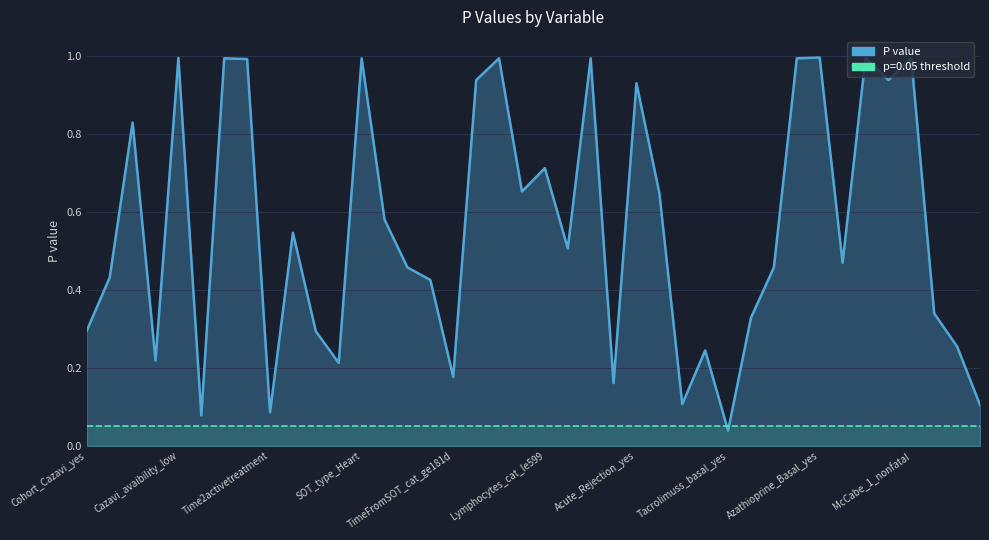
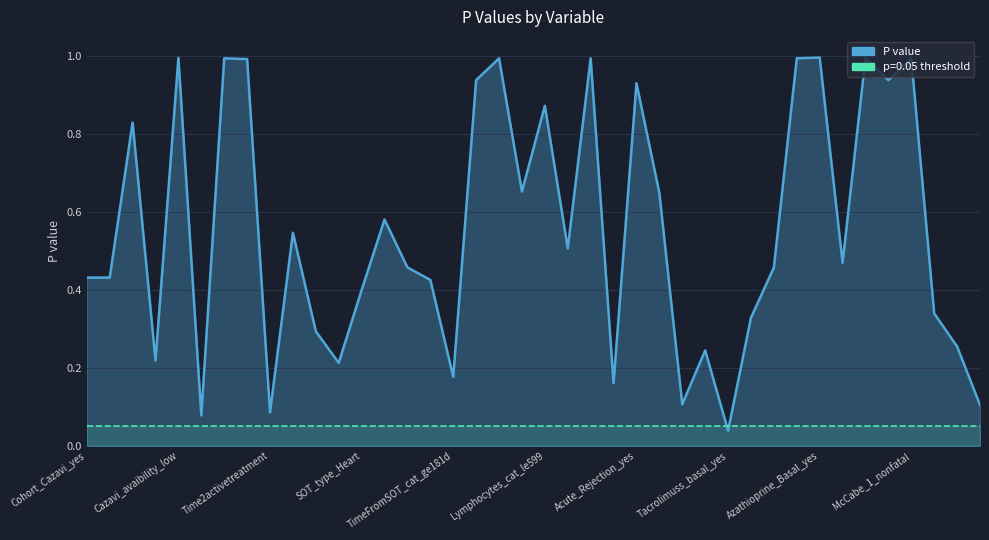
P value, Cohort_Cazavi_yes: 0.30 -> 0.43
P value, SOT_type_Heart: 1.00 -> 0.40
P value, Lymphocytes_cat_le599: 0.71 -> 0.87
